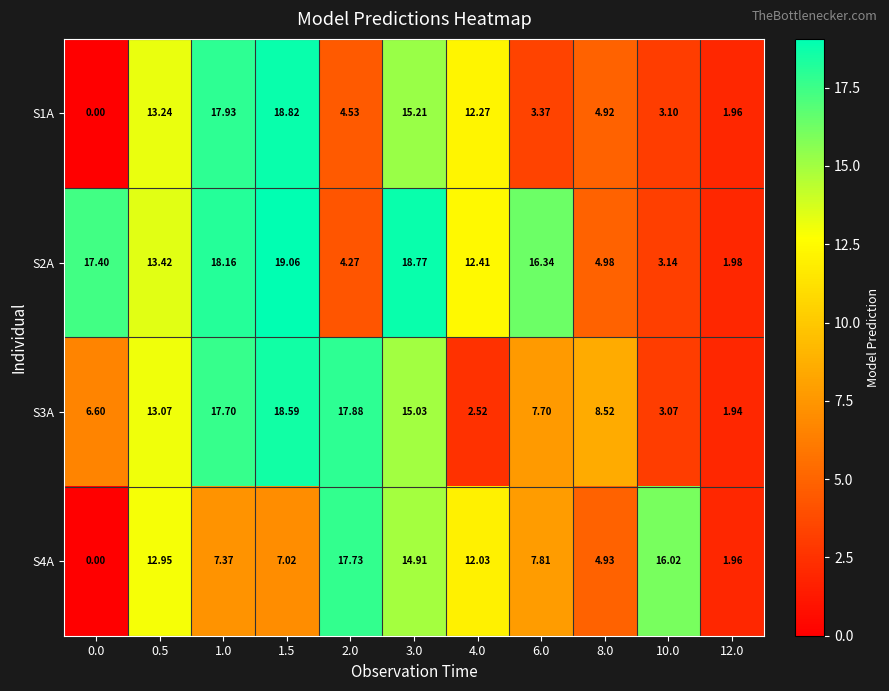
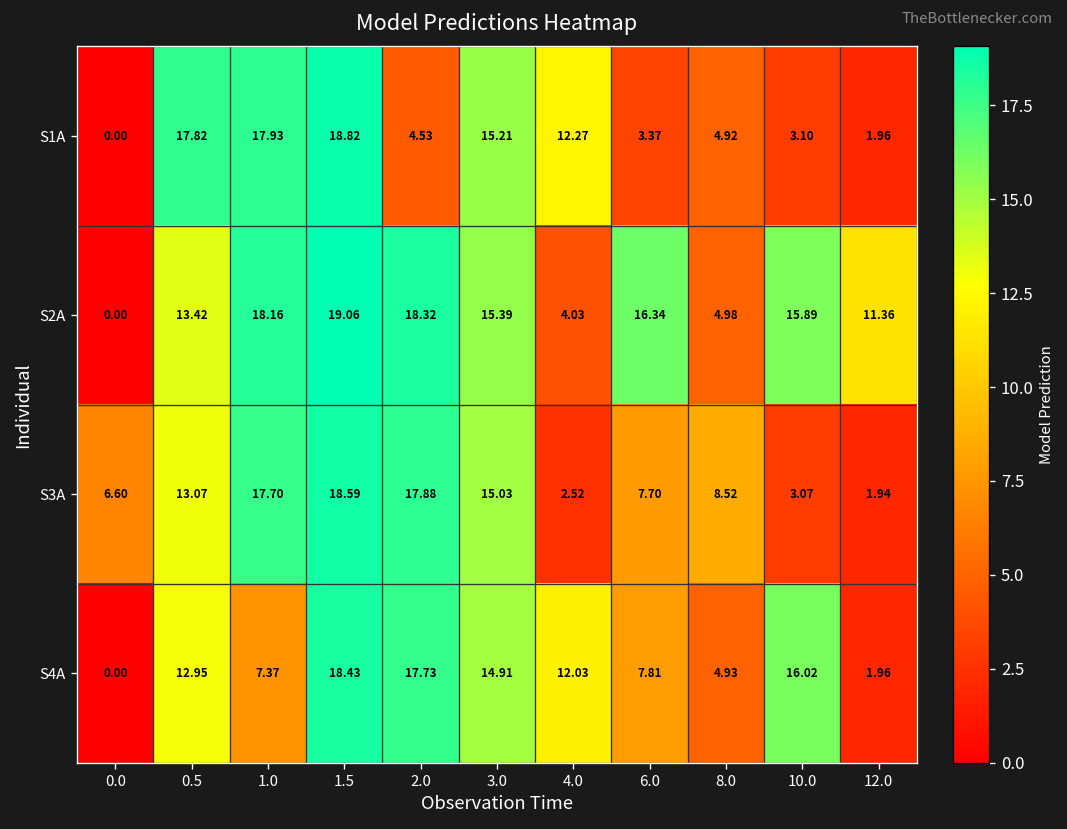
S1A, 0.5: 13.24 -> 17.82
S2A, 0.0: 17.40 -> 0.00
S2A, 2.0: 4.27 -> 18.32
S2A, 3.0: 18.77 -> 15.39
S2A, 4.0: 12.41 -> 4.03
S2A, 10.0: 3.14 -> 15.89
S2A, 12.0: 1.98 -> 11.36
S4A, 1.5: 7.02 -> 18.43
